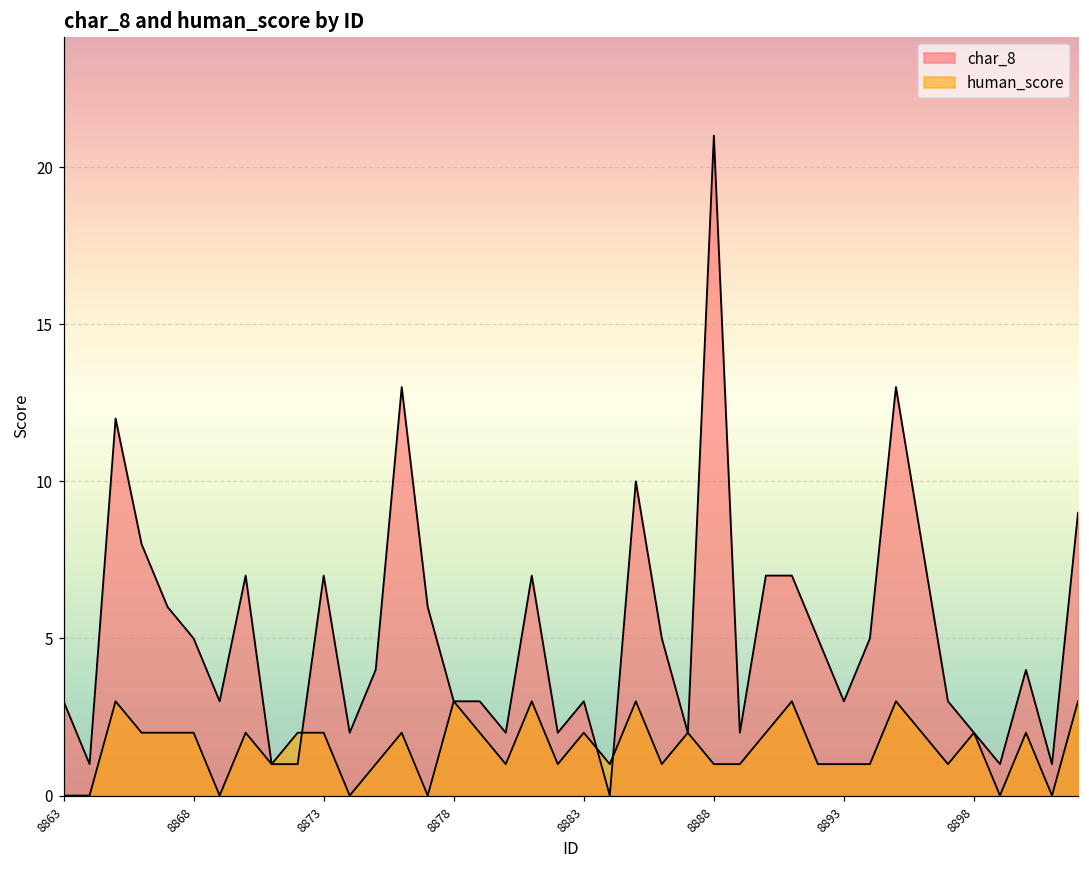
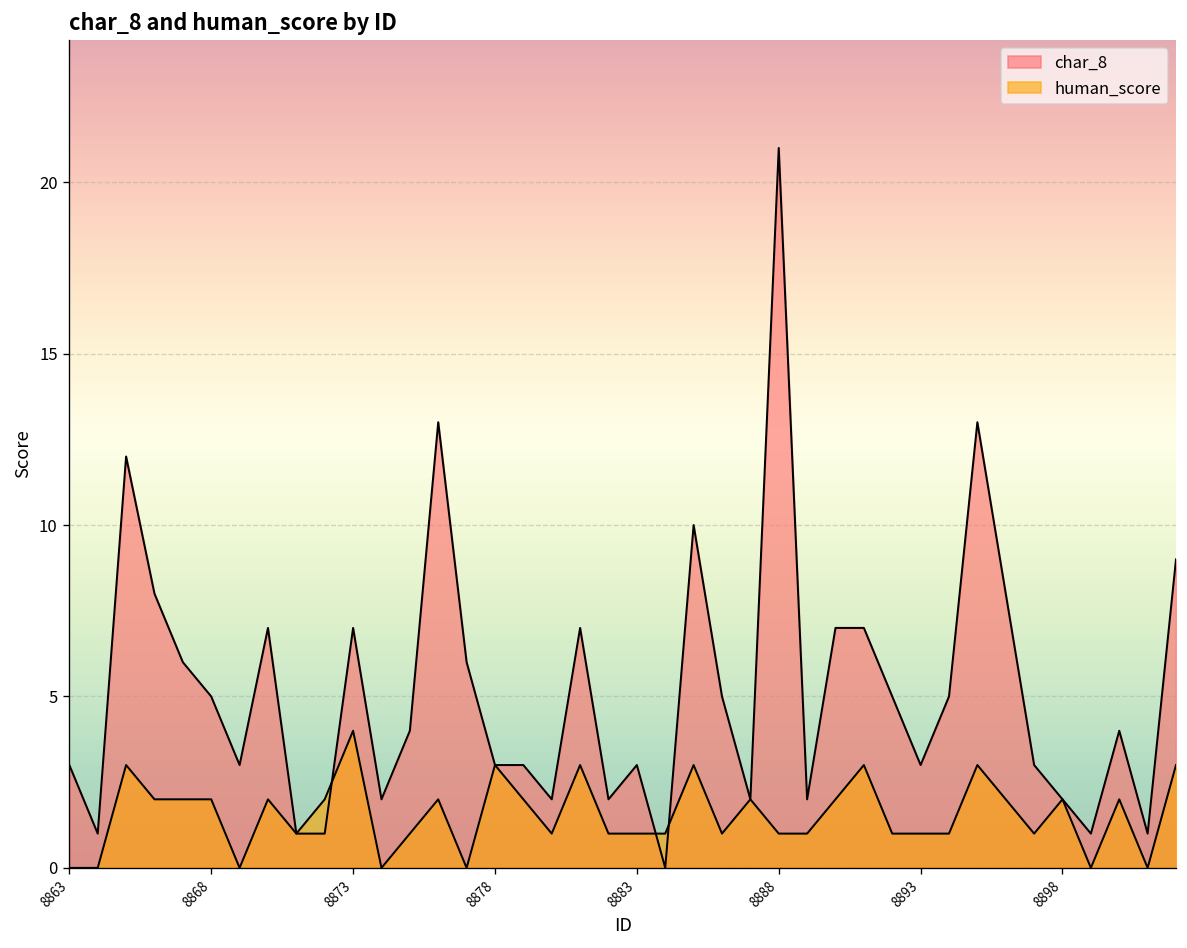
human_score, 8873: 2 -> 4
human_score, 8883: 2 -> 1
